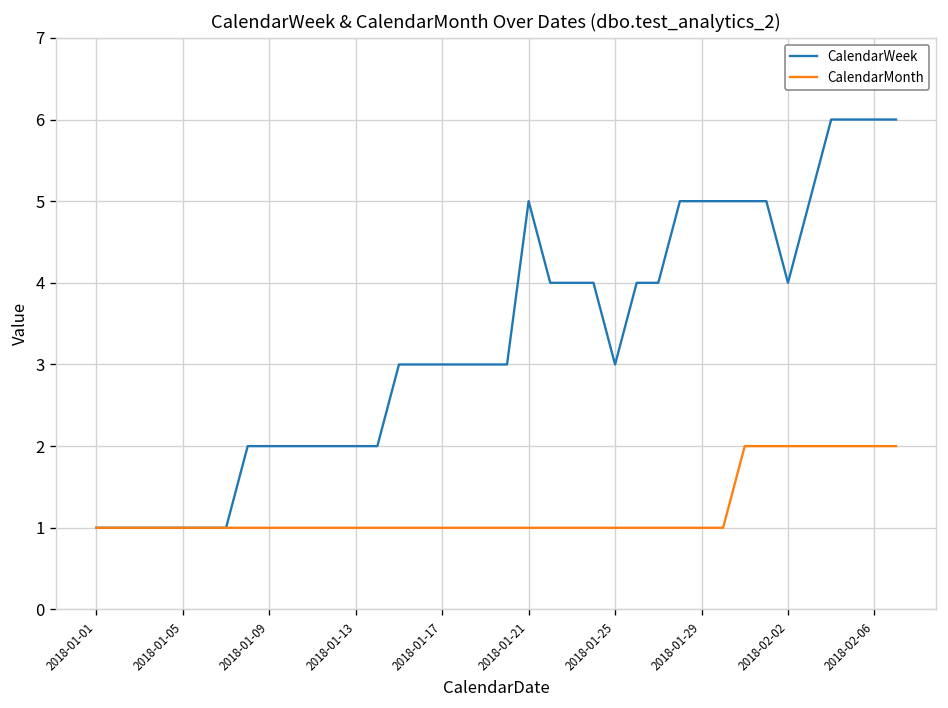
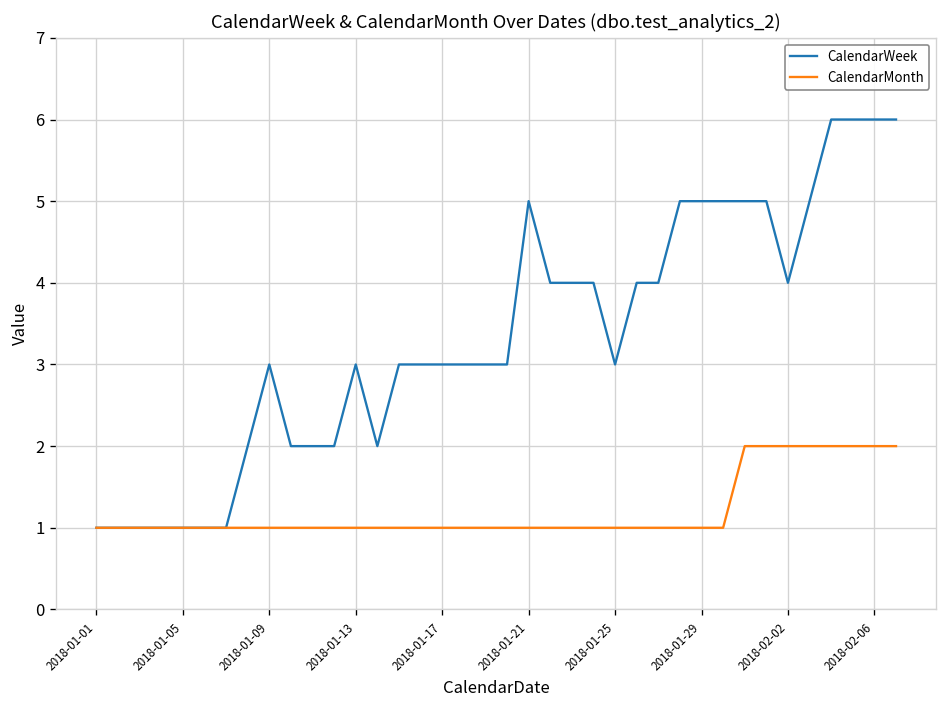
CalendarWeek, 2018-01-09: 2 -> 3
CalendarWeek, 2018-01-13: 2 -> 3
